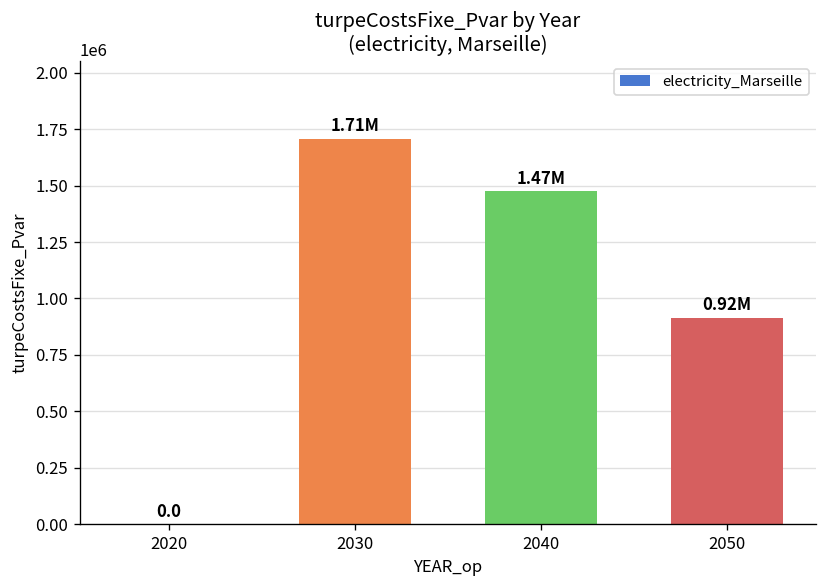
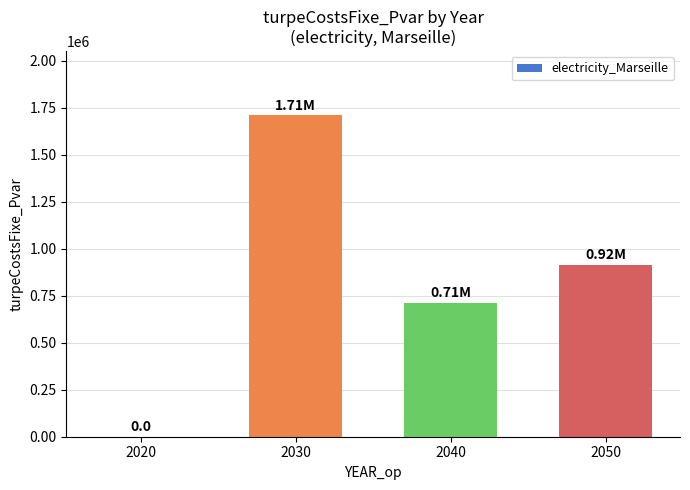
2040: 1.47M -> 0.71M
